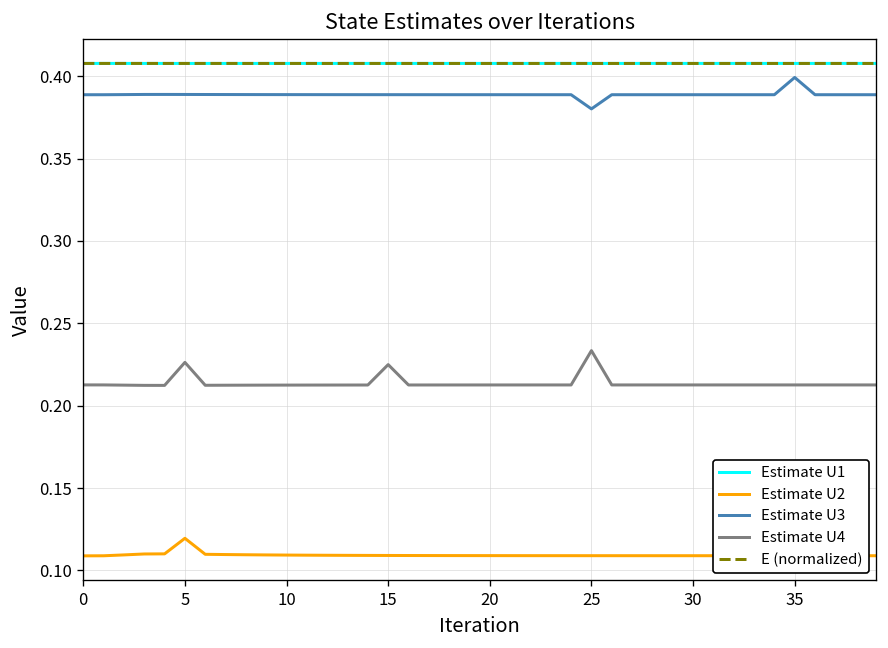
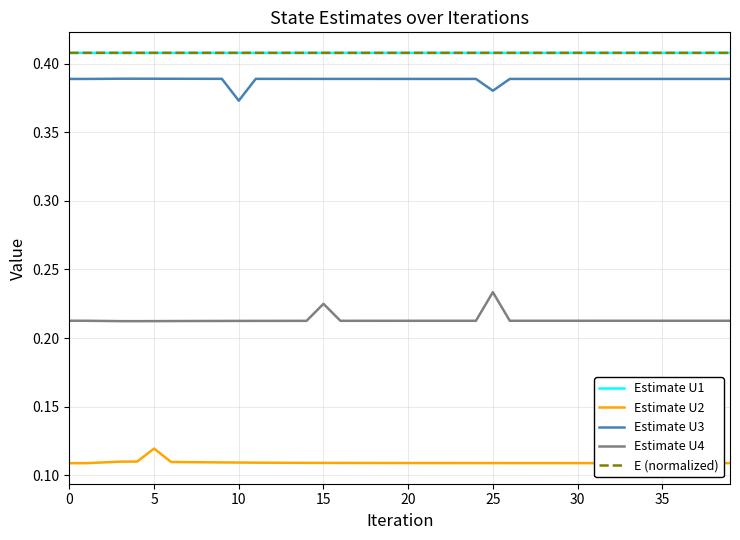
Estimate U4, 5: 0.226 -> 0.212
Estimate U3, 10: 0.389 -> 0.373
Estimate U3, 35: 0.399 -> 0.389
